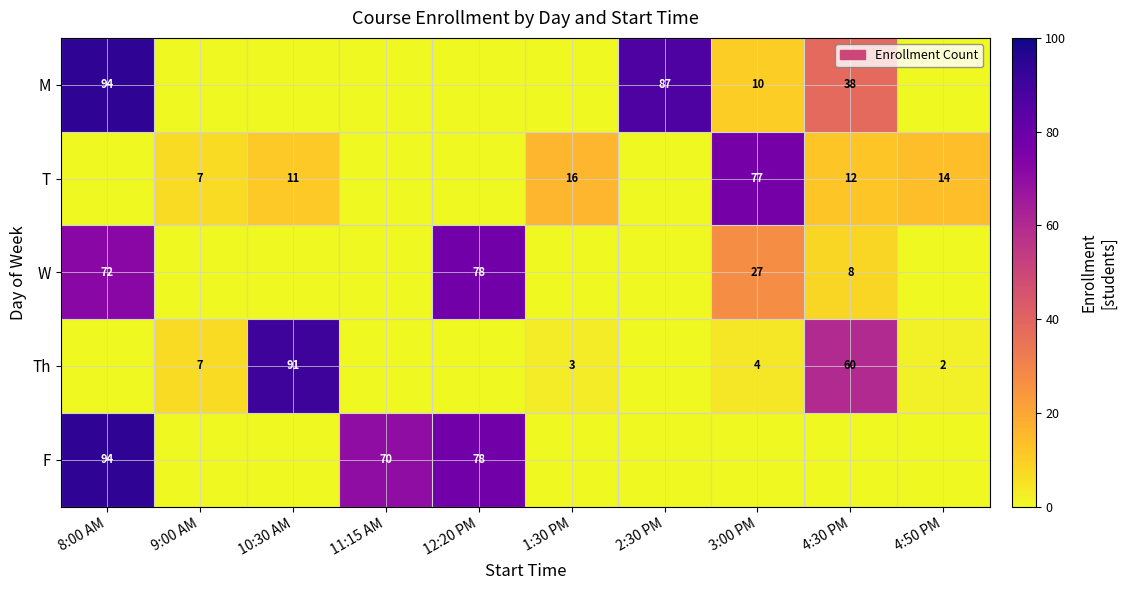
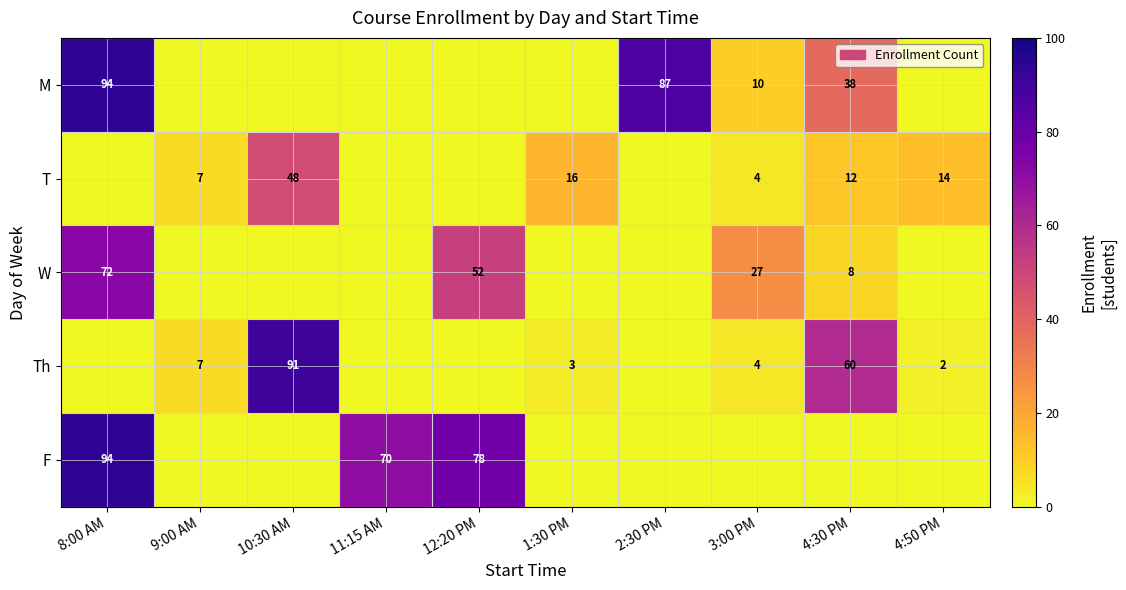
T, 10:30 AM: 11 -> 48
T, 3:00 PM: 77 -> 4
W, 12:20 PM: 78 -> 52
